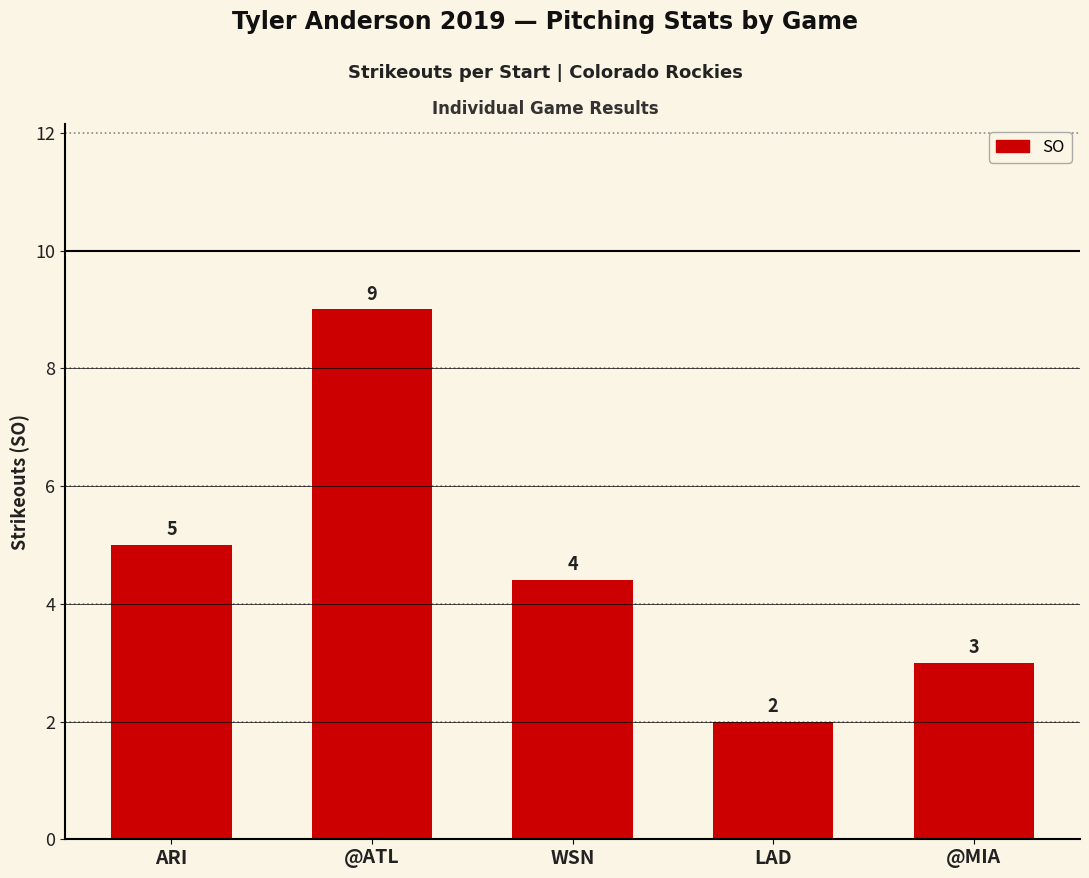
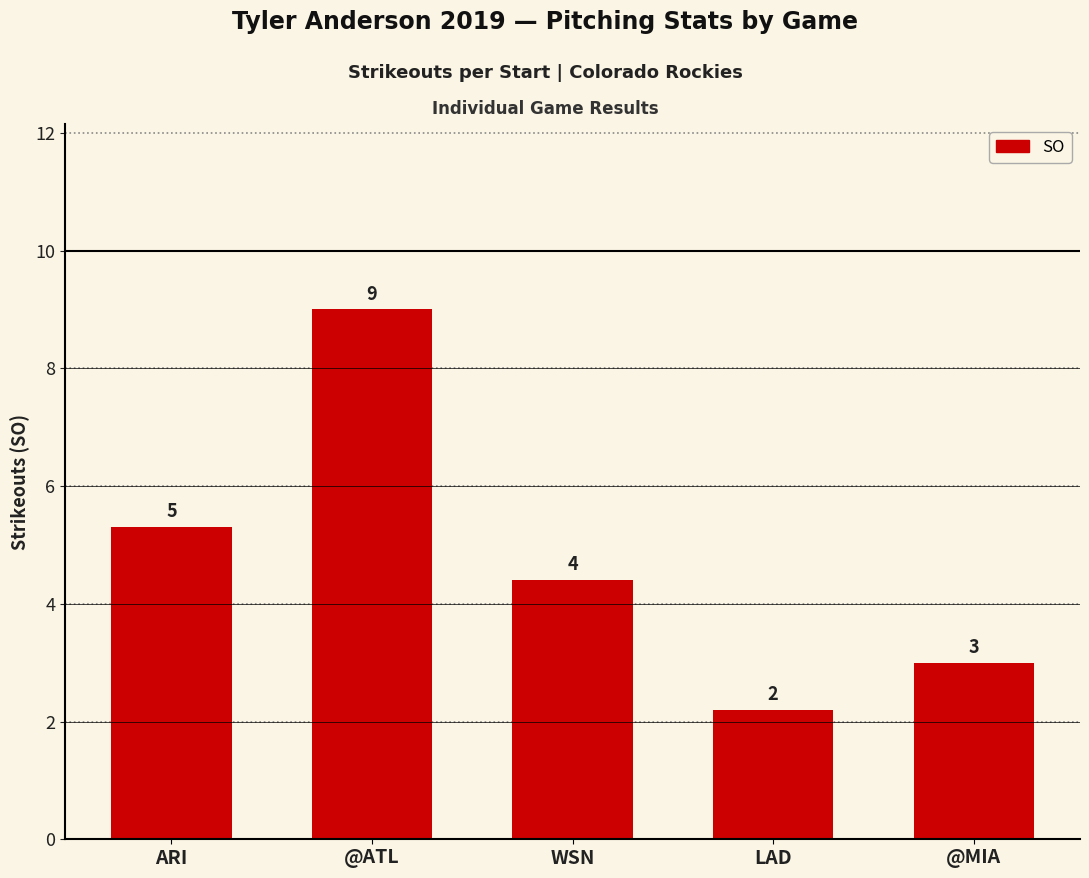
ARI: 5.0 -> 5.3
LAD: 2.0 -> 2.2
